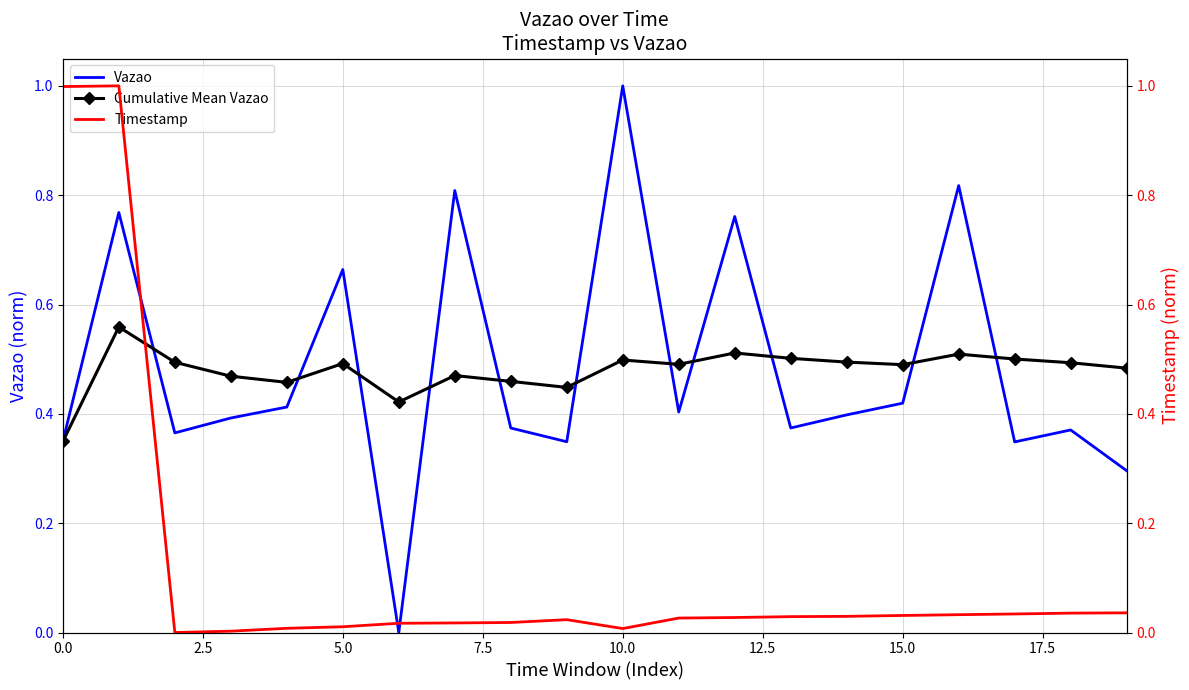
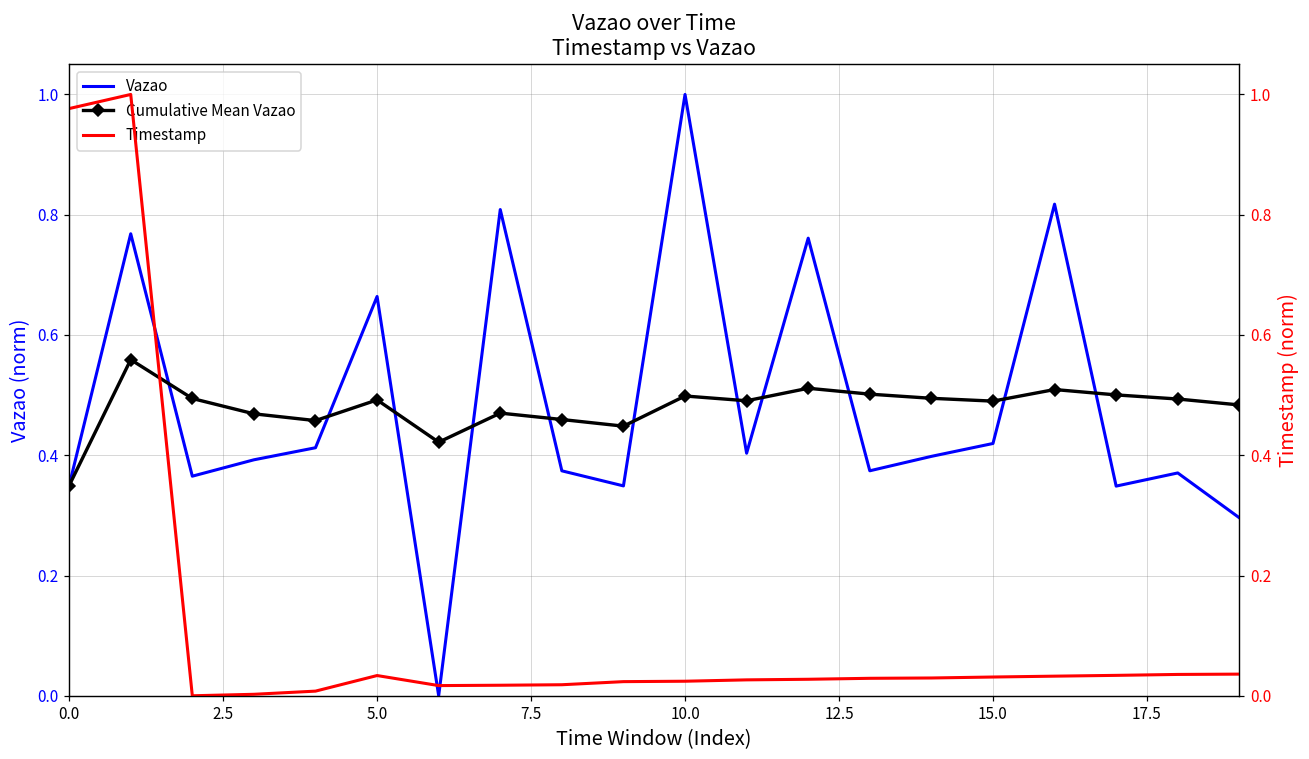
Timestamp, 0.0: 1.00 -> 0.98
Timestamp, 5.0: 0.01 -> 0.03
Timestamp, 10.0: 0.01 -> 0.02
